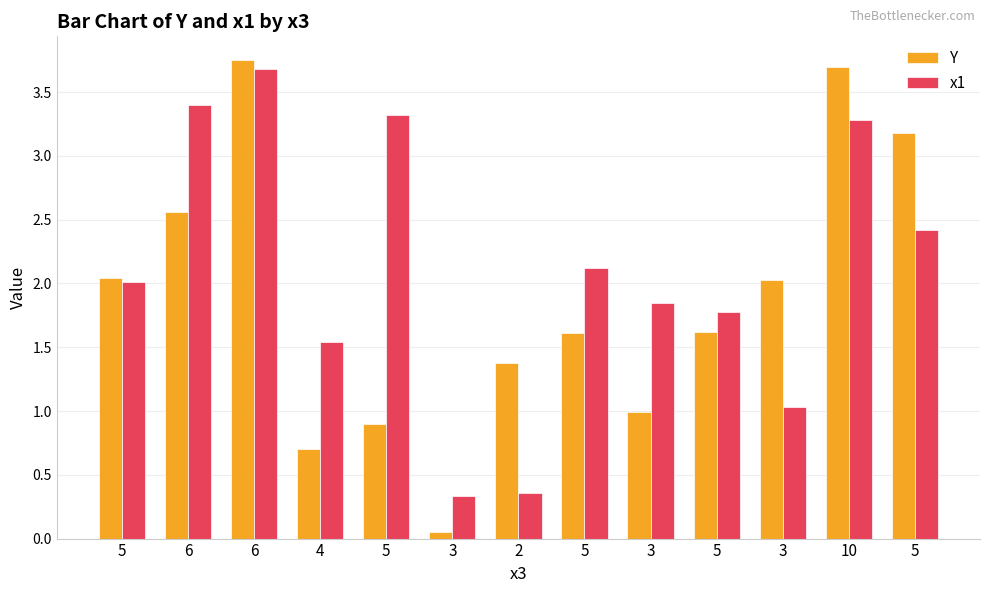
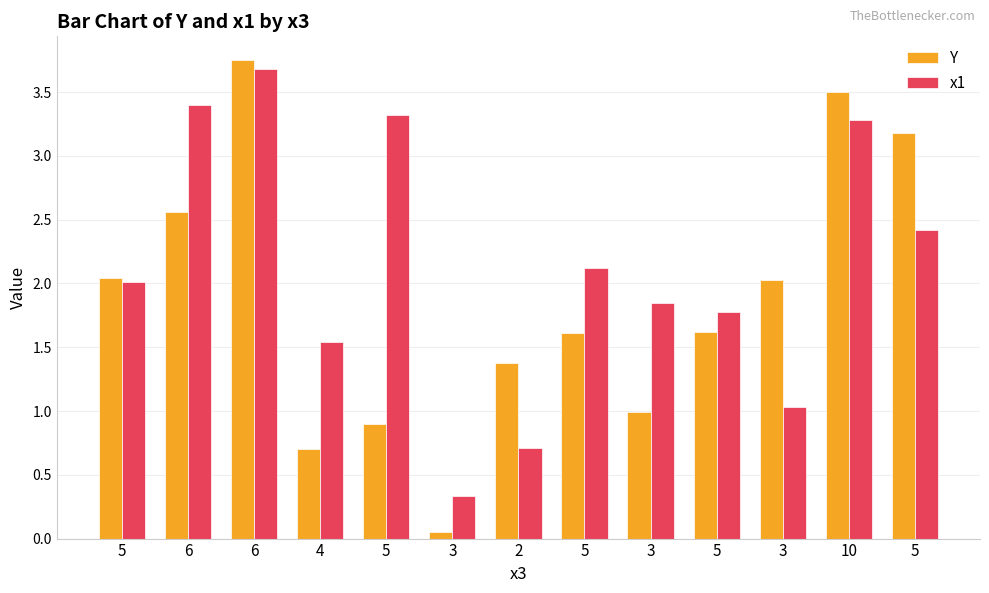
x1, 2: 0.36 -> 0.71
Y, 10: 3.7 -> 3.5
